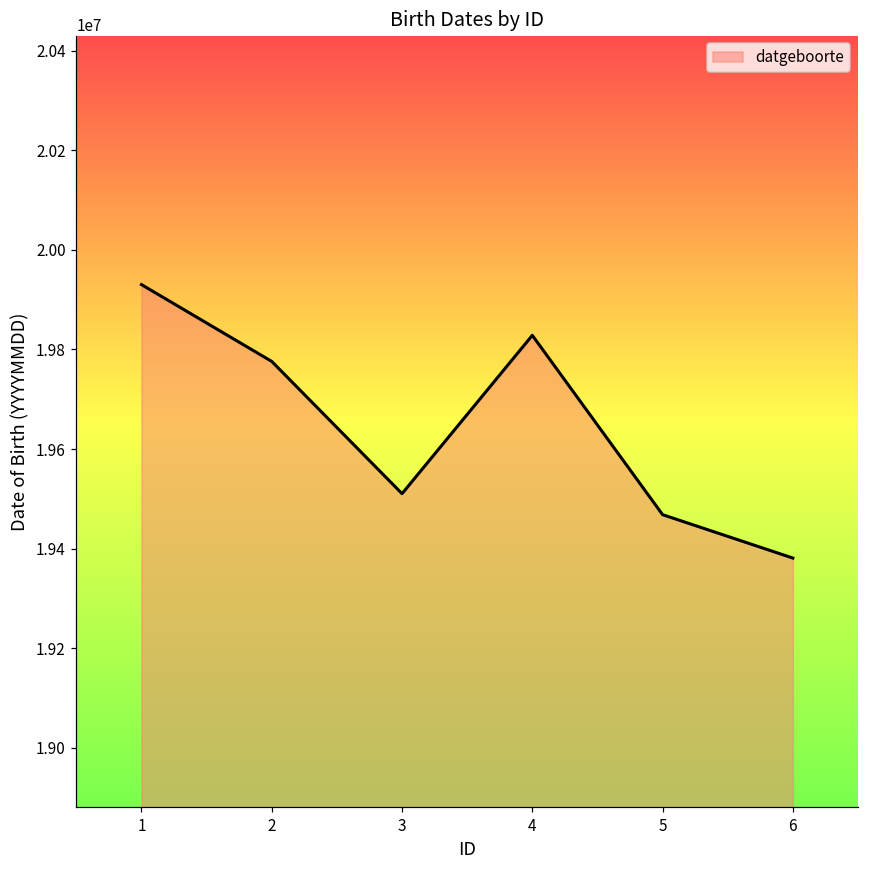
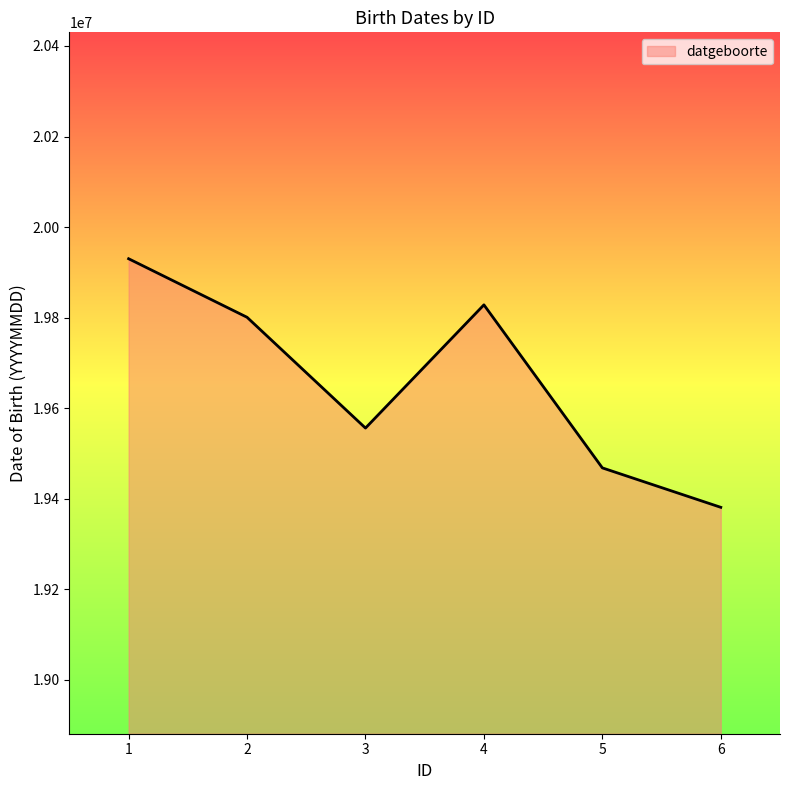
2: 19780000 -> 19800000
3: 19510000 -> 19560000
